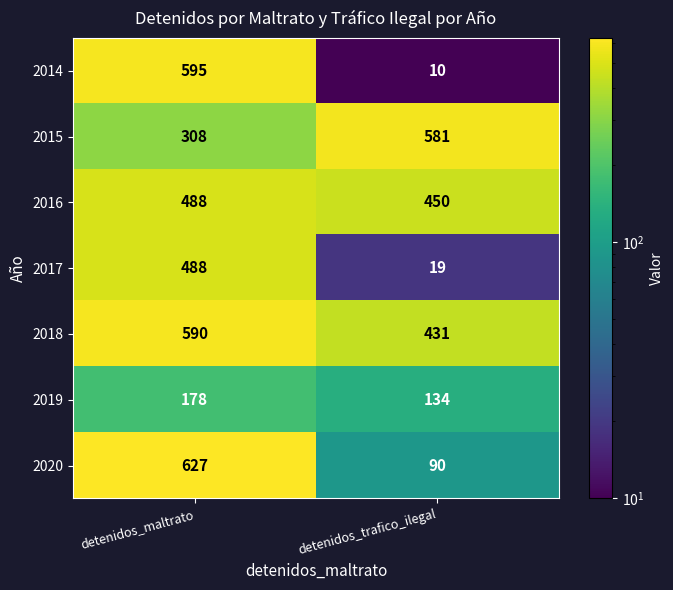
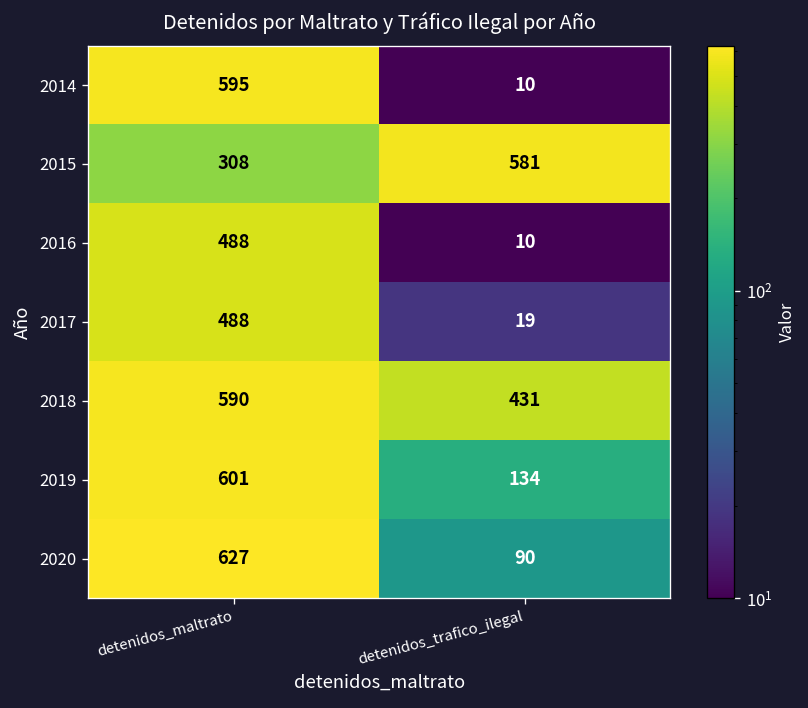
2016, detenidos_trafico_ilegal: 450 -> 10
2019, detenidos_maltrato: 178 -> 601
